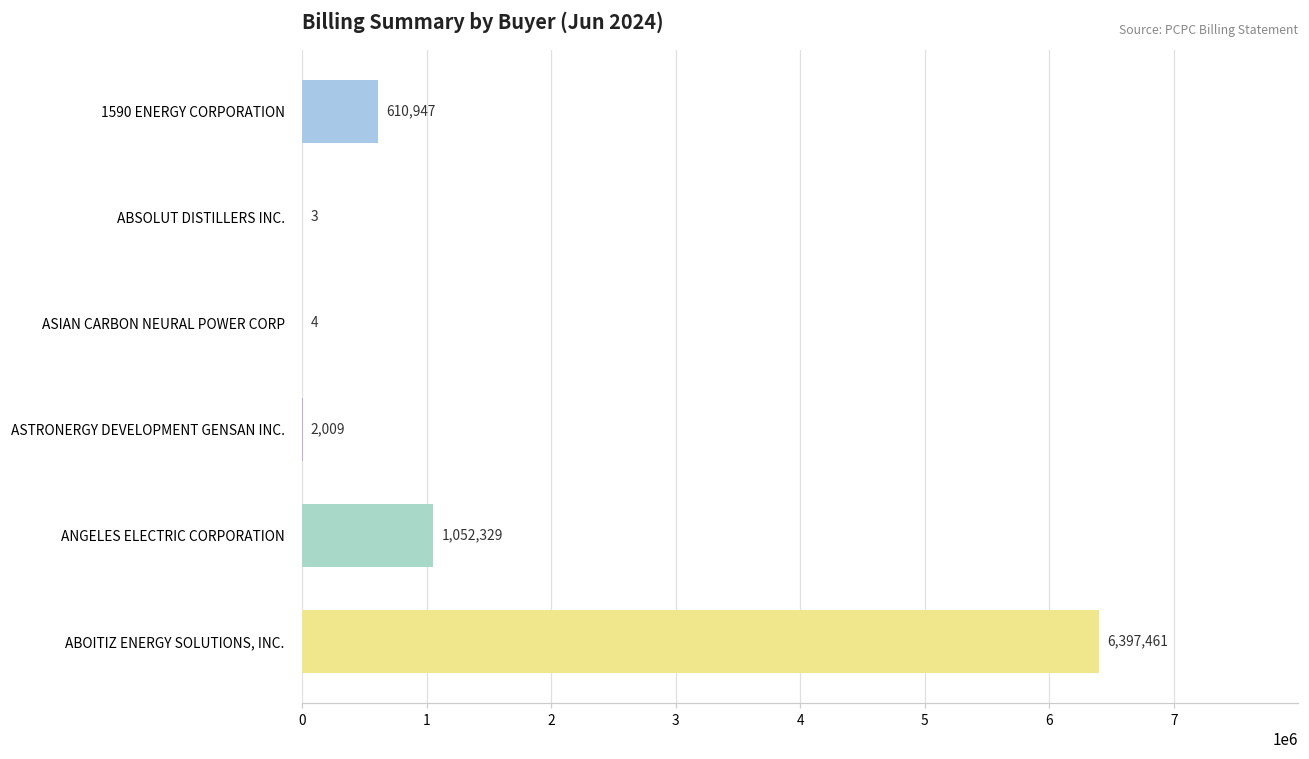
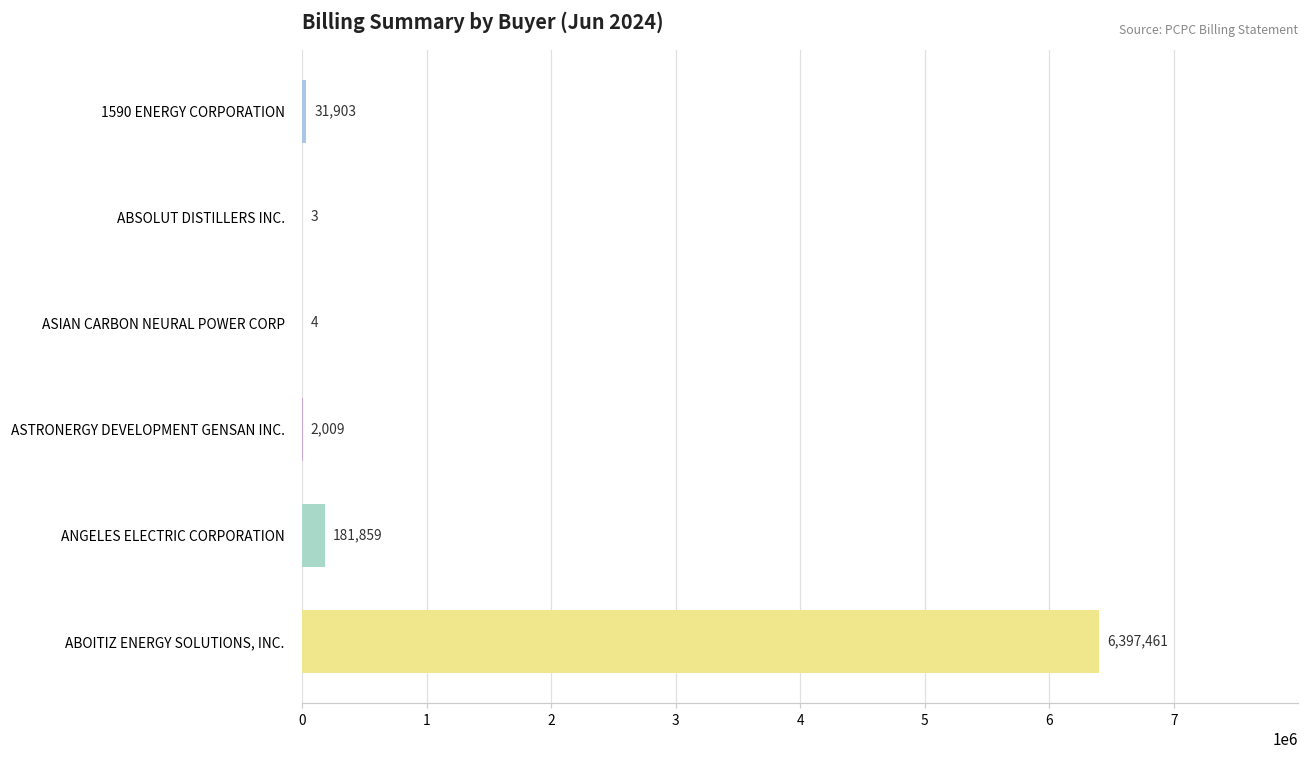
1590 ENERGY CORPORATION: 610,947 -> 31,903
ANGELES ELECTRIC CORPORATION: 1,052,329 -> 181,859
